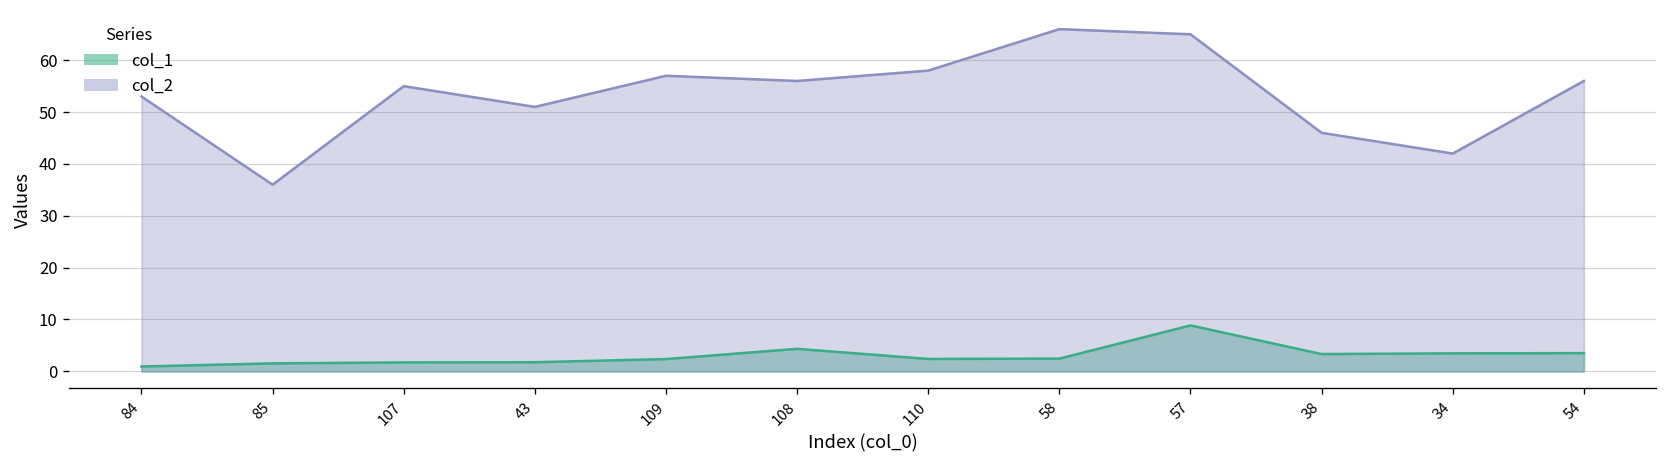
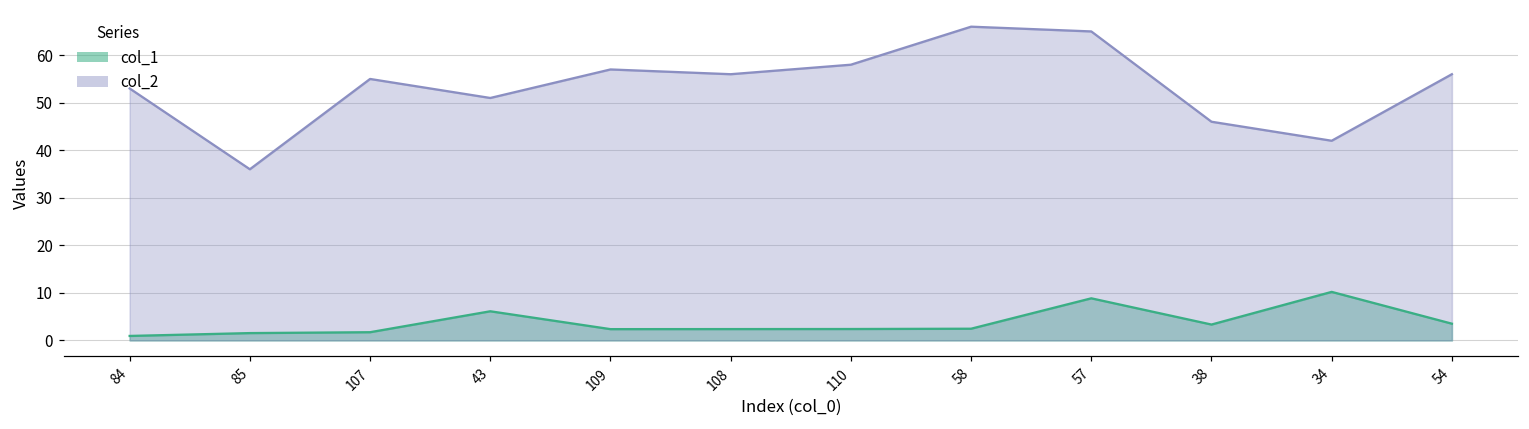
col_1, 43: 2 -> 6
col_1, 108: 4 -> 2
col_1, 34: 3 -> 10
